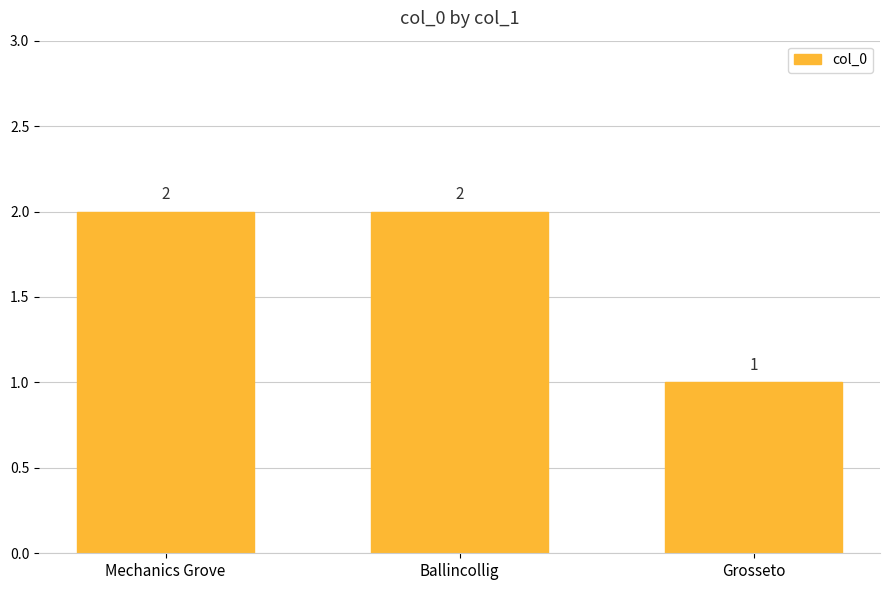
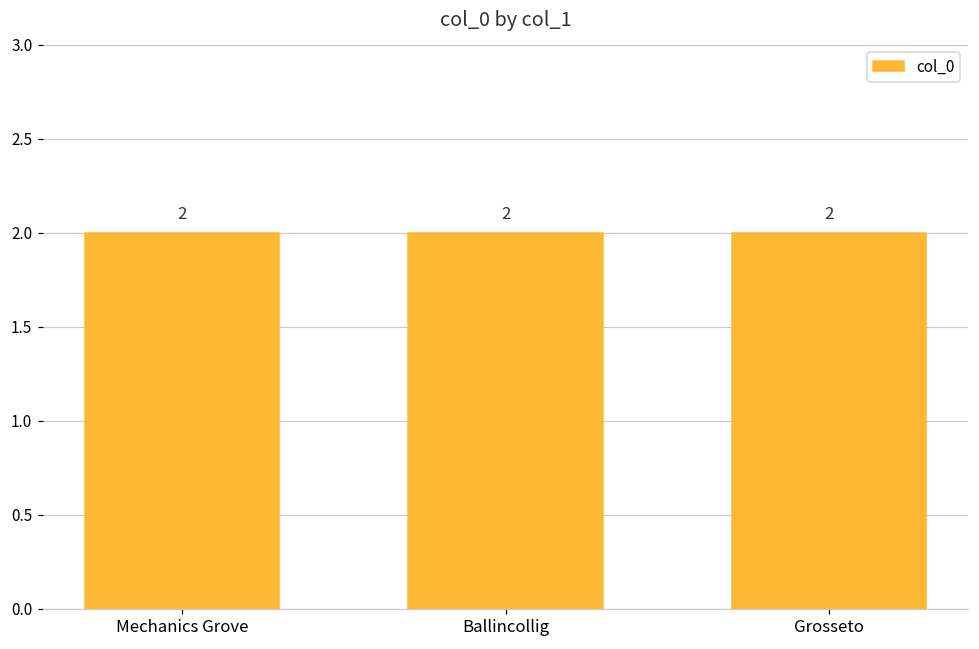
Grosseto: 1 -> 2
